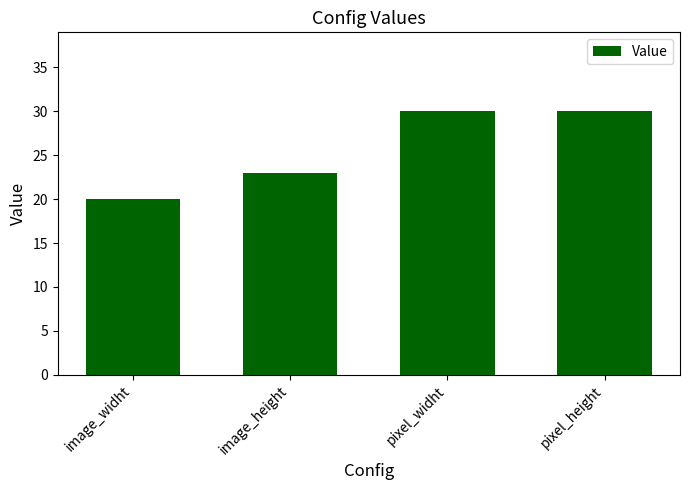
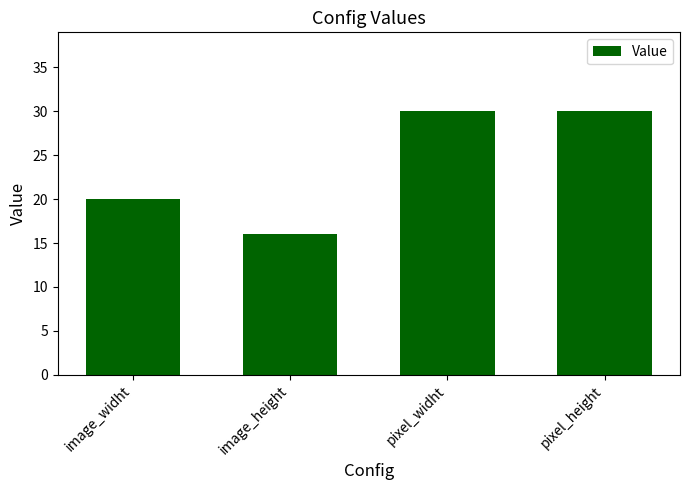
image_height: 23 -> 16
